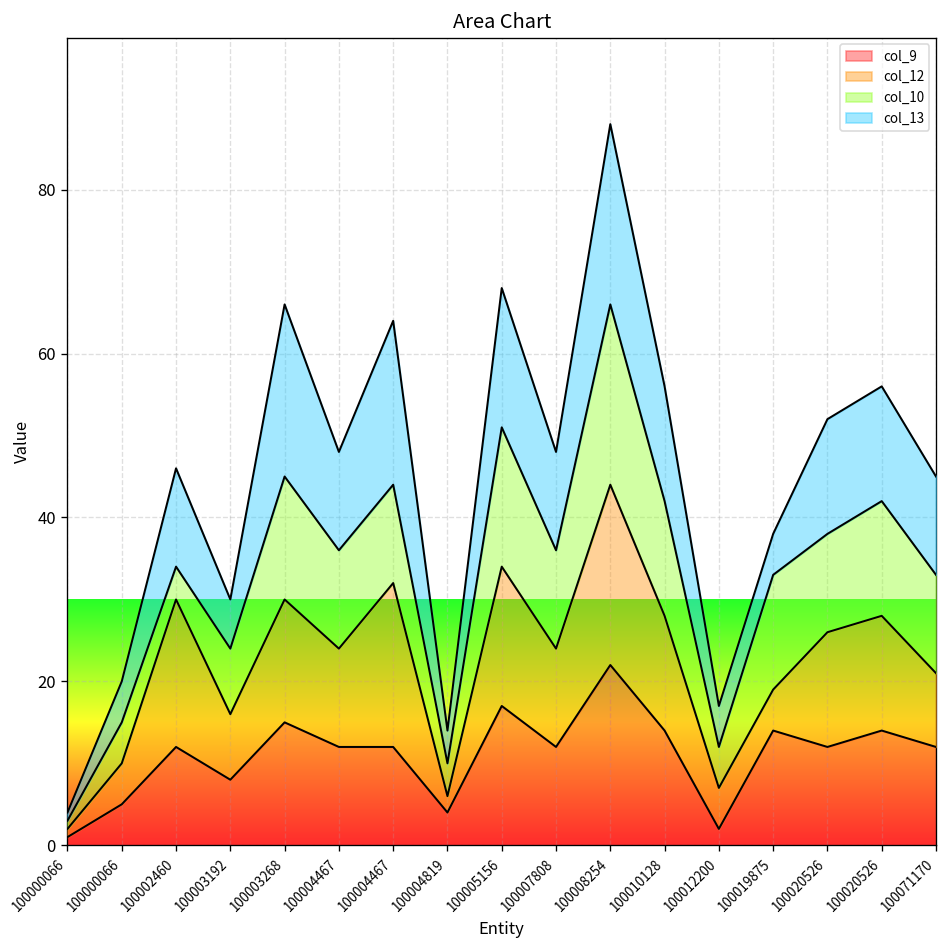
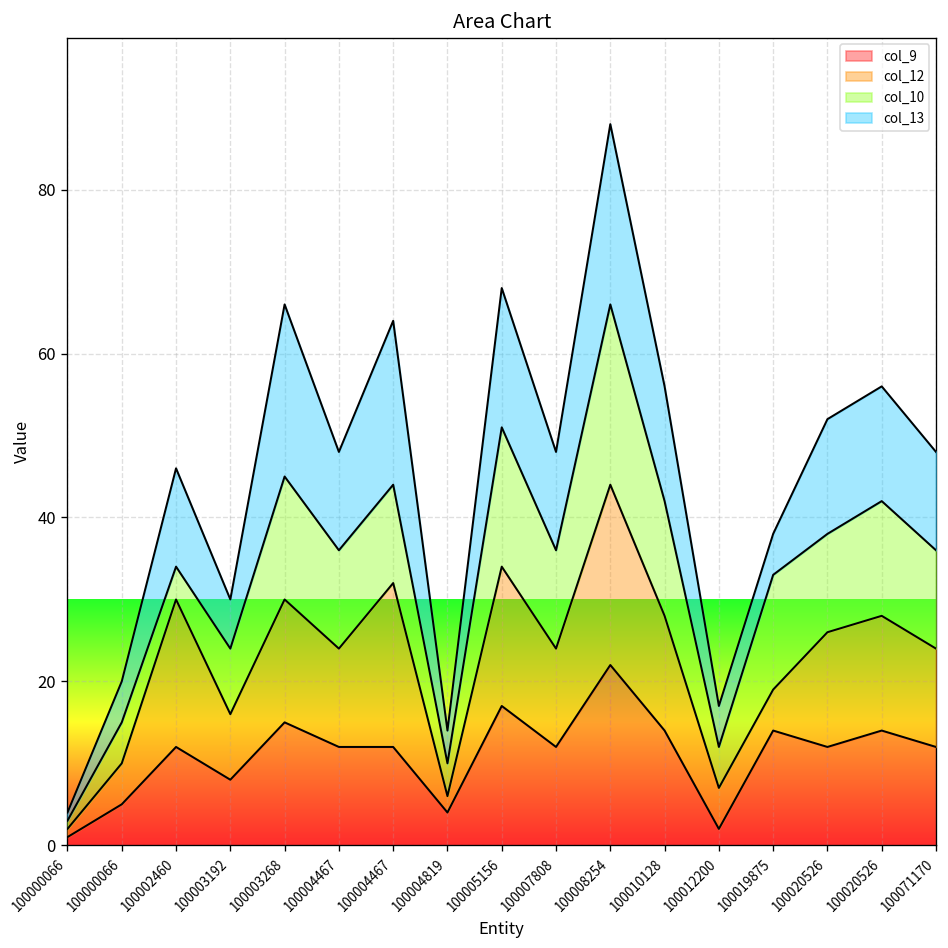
col_12, 100071170: 9 -> 12
